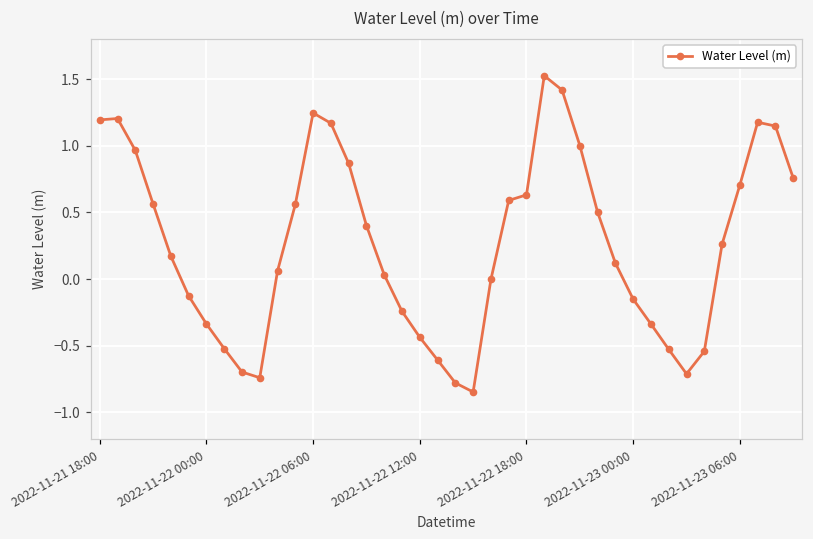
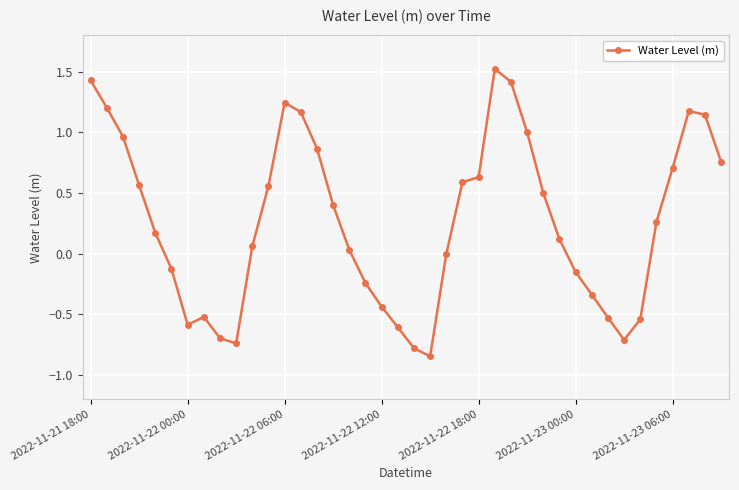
2022-11-21 18:00: 1.19 -> 1.43
2022-11-22 00:00: -0.34 -> -0.59
